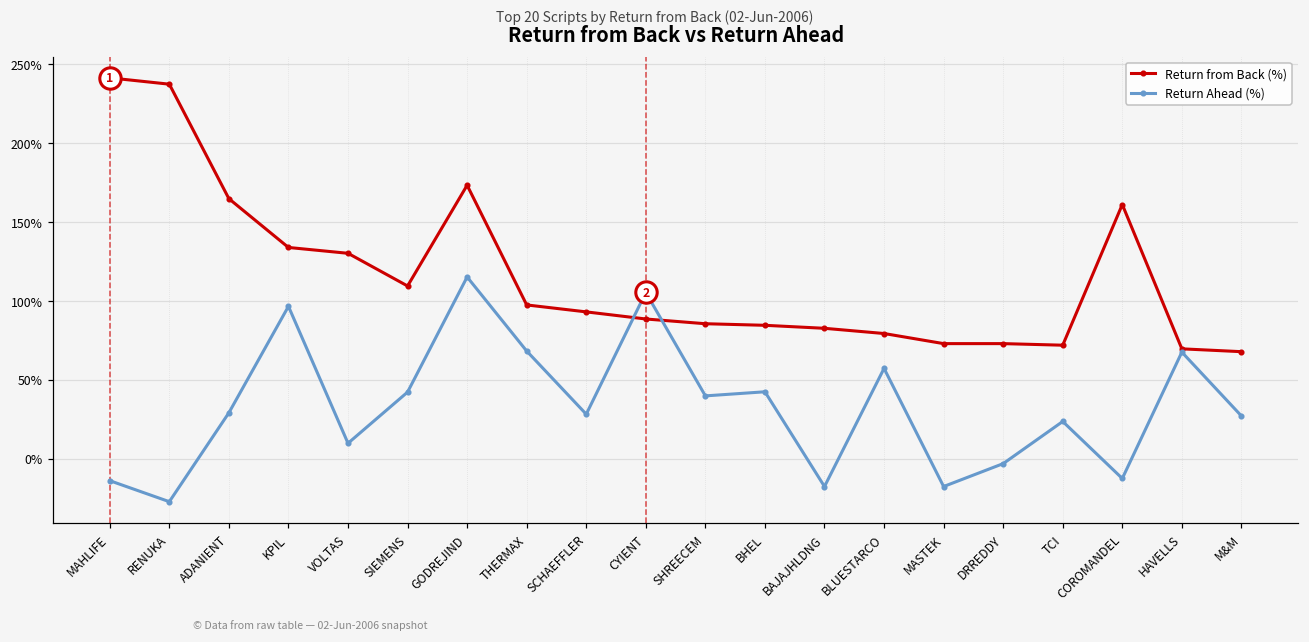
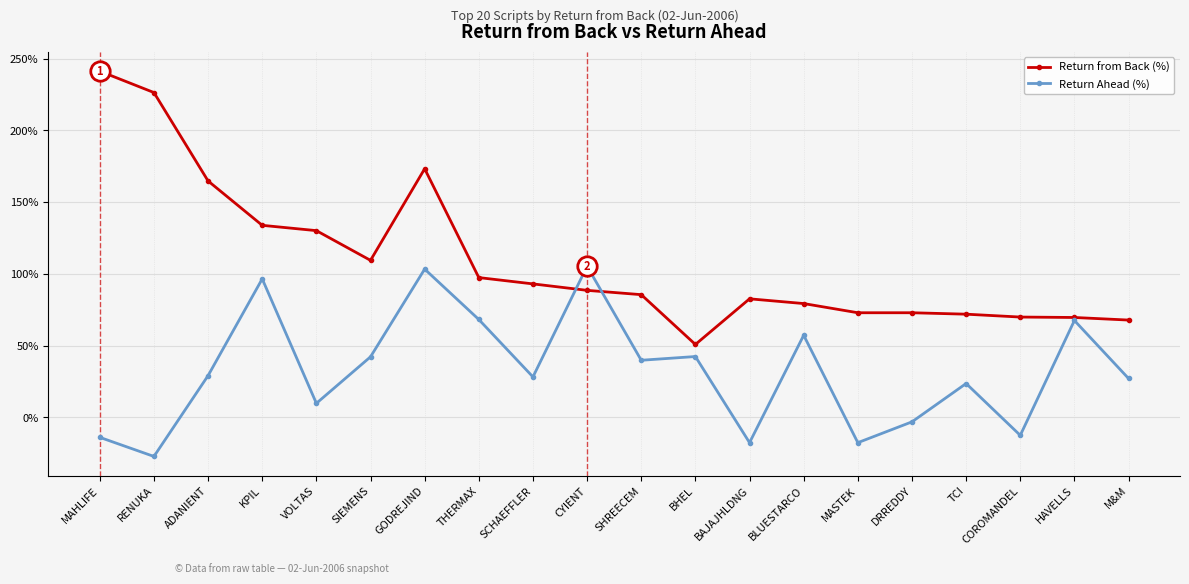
Return from Back (%), RENUKA: 237% -> 226%
Return Ahead (%), GODREJIND: 115% -> 103%
Return from Back (%), BHEL: 85% -> 51%
Return from Back (%), COROMANDEL: 161% -> 70%
